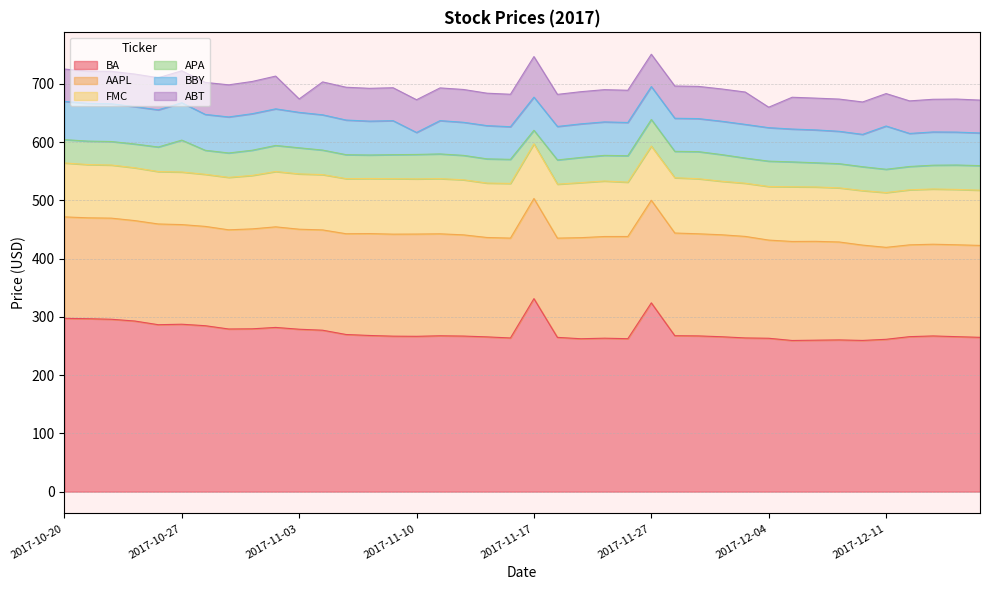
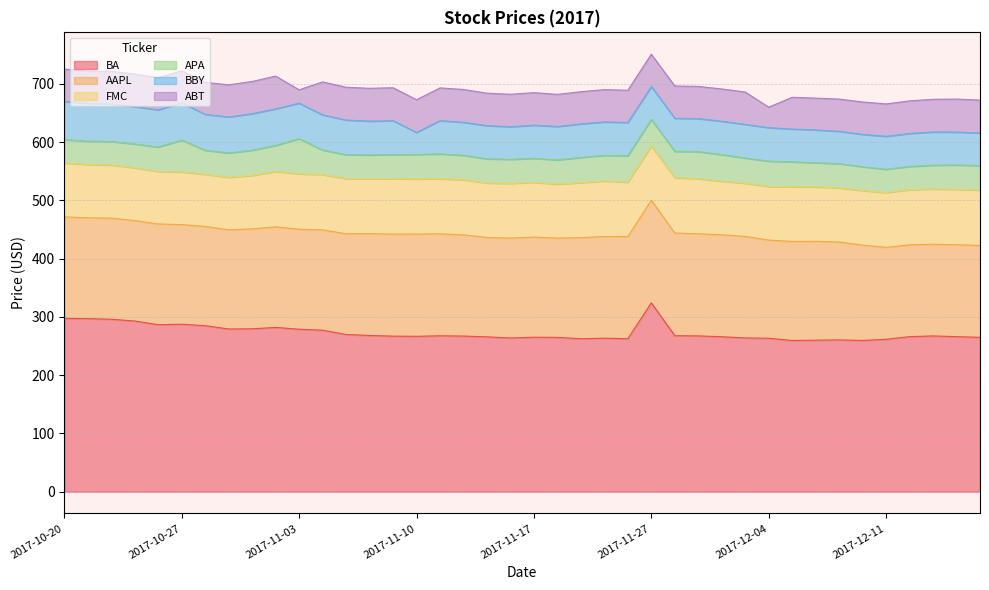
APA, 2017-11-03: 40 -> 60
BA, 2017-11-17: 330 -> 270
APA, 2017-11-17: 20 -> 40
ABT, 2017-11-17: 70 -> 60
BBY, 2017-12-11: 70 -> 60
